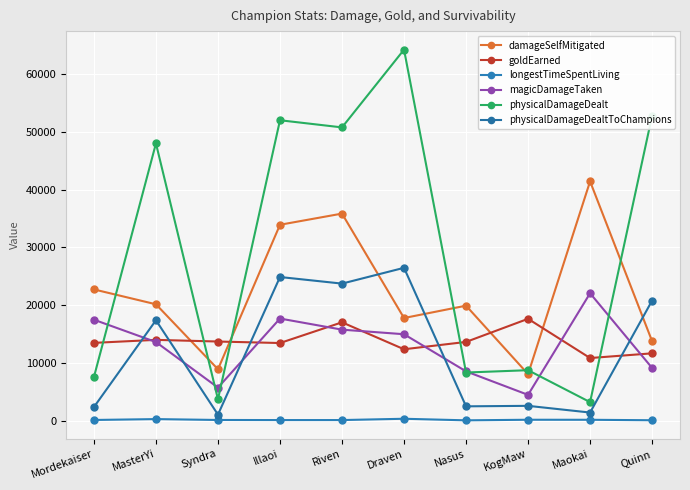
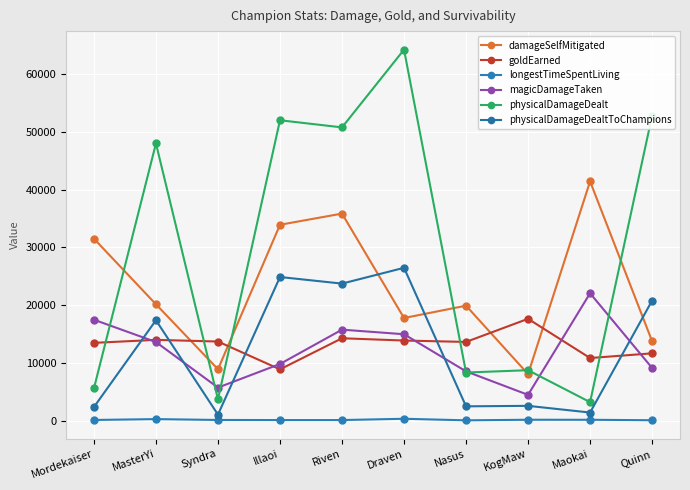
damageSelfMitigated, Mordekaiser: 23000 -> 32000
physicalDamageDealt, Mordekaiser: 8000 -> 6000
goldEarned, Illaoi: 13000 -> 9000
magicDamageTaken, Illaoi: 18000 -> 10000
goldEarned, Riven: 17000 -> 14000
goldEarned, Draven: 12000 -> 14000
